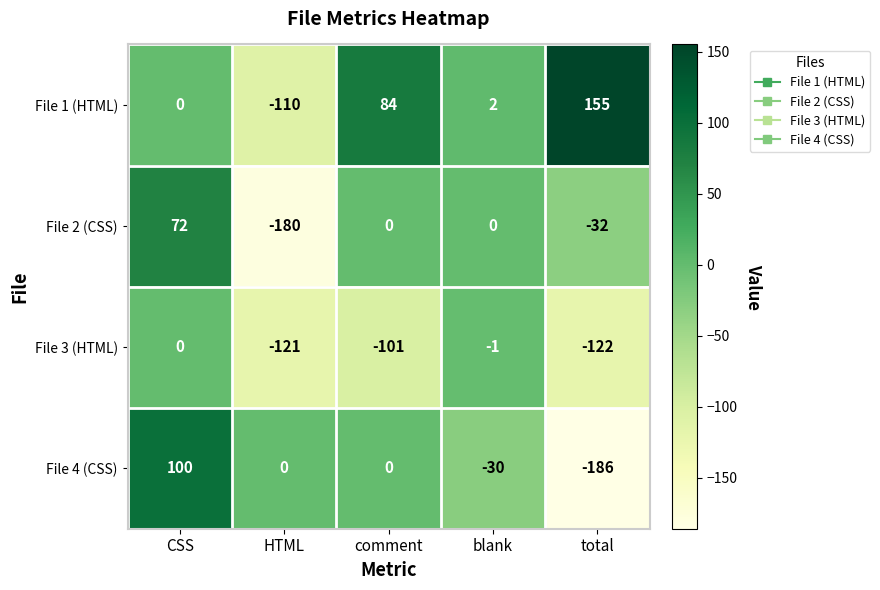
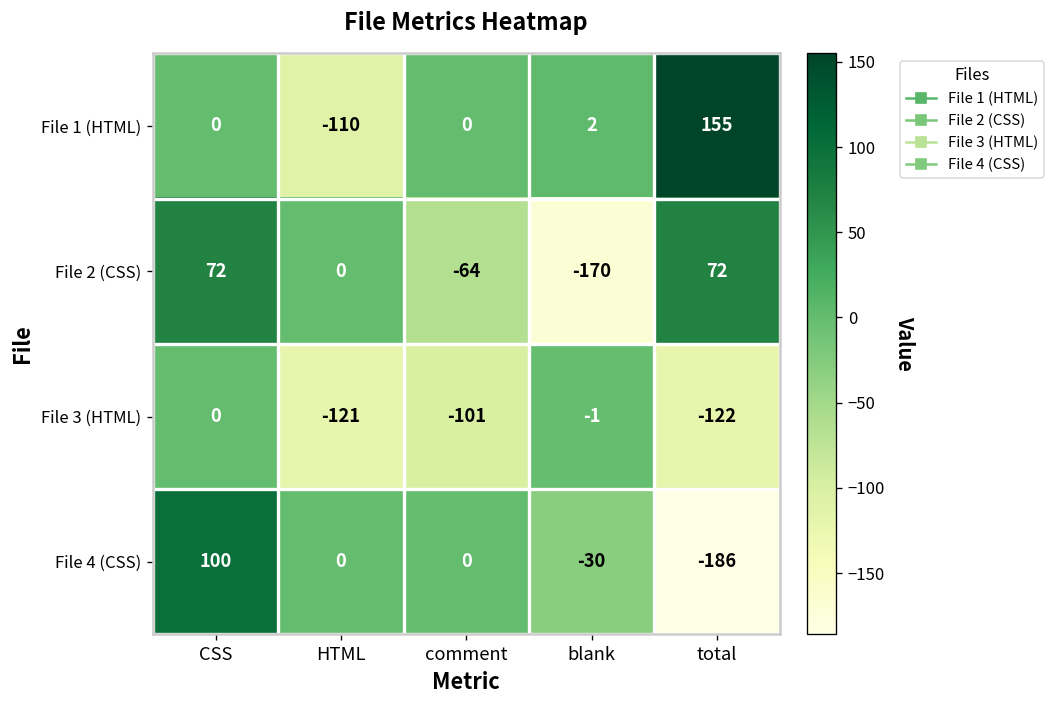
File 1 (HTML), comment: 84 -> 0
File 2 (CSS), HTML: -180 -> 0
File 2 (CSS), comment: 0 -> -64
File 2 (CSS), blank: 0 -> -170
File 2 (CSS), total: -32 -> 72
